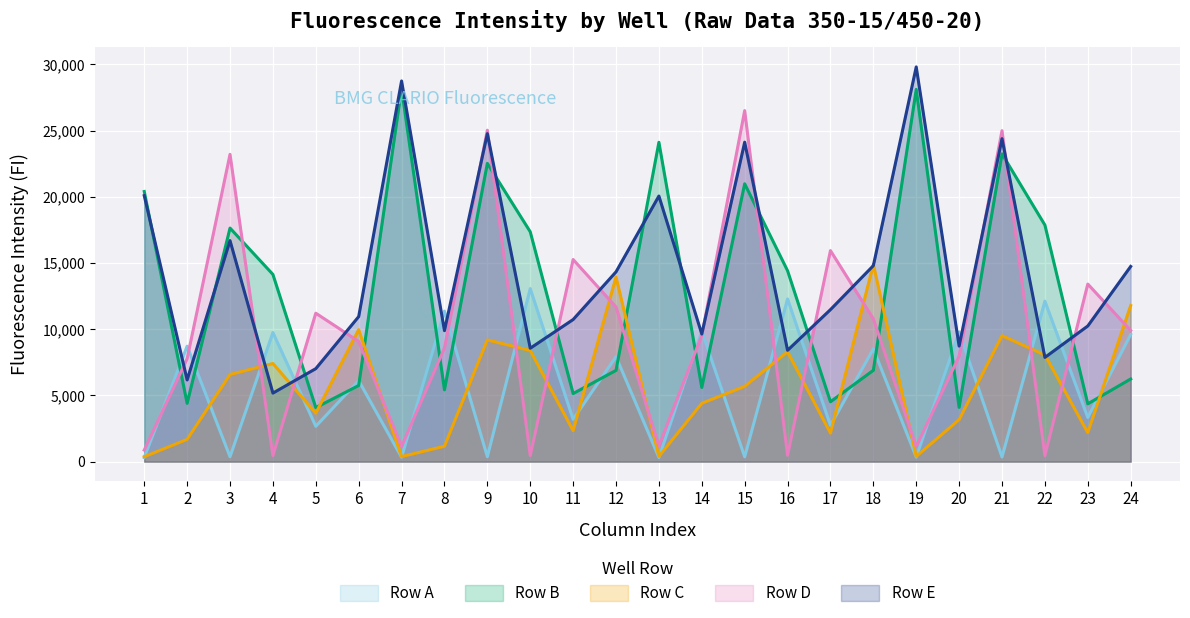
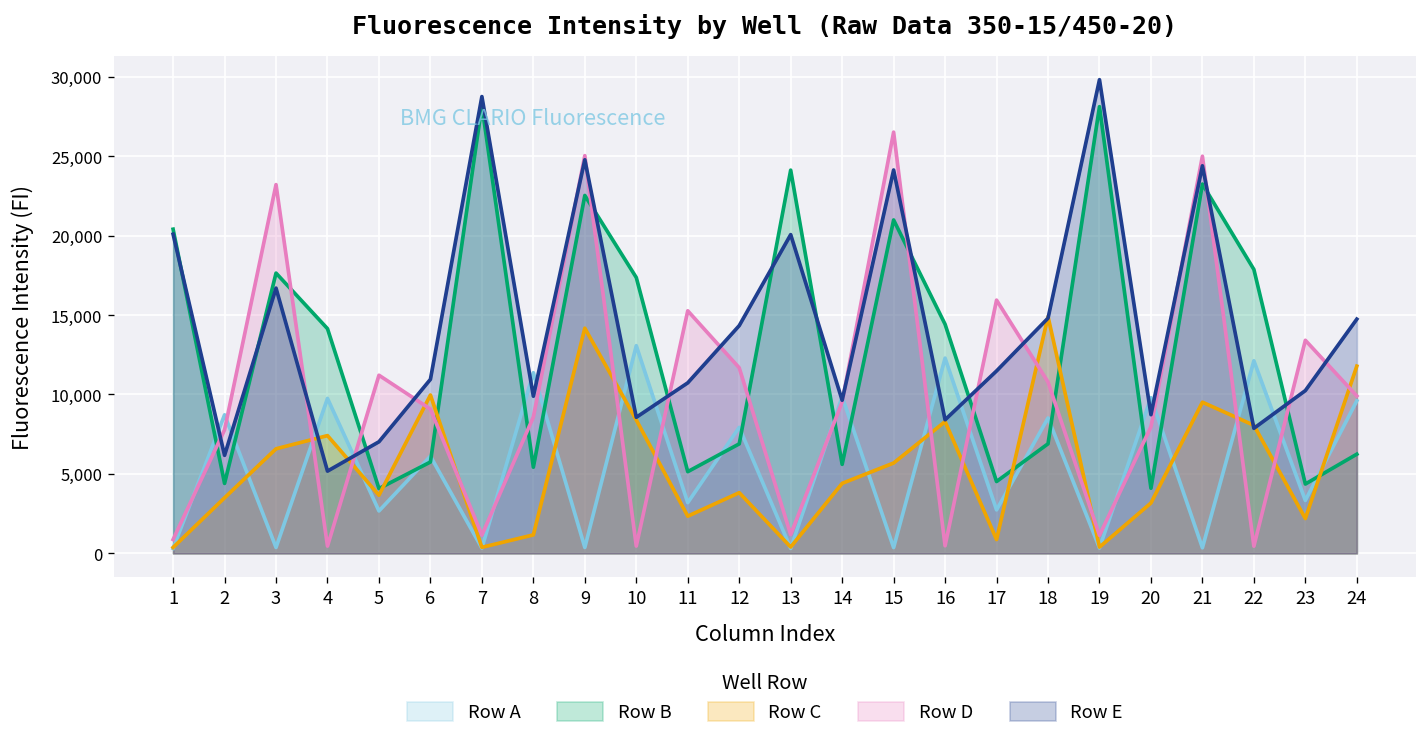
Row C, 2: 1,700 -> 3,500
Row C, 9: 9,200 -> 14,200
Row C, 12: 13,900 -> 3,800
Row C, 17: 2,200 -> 900
